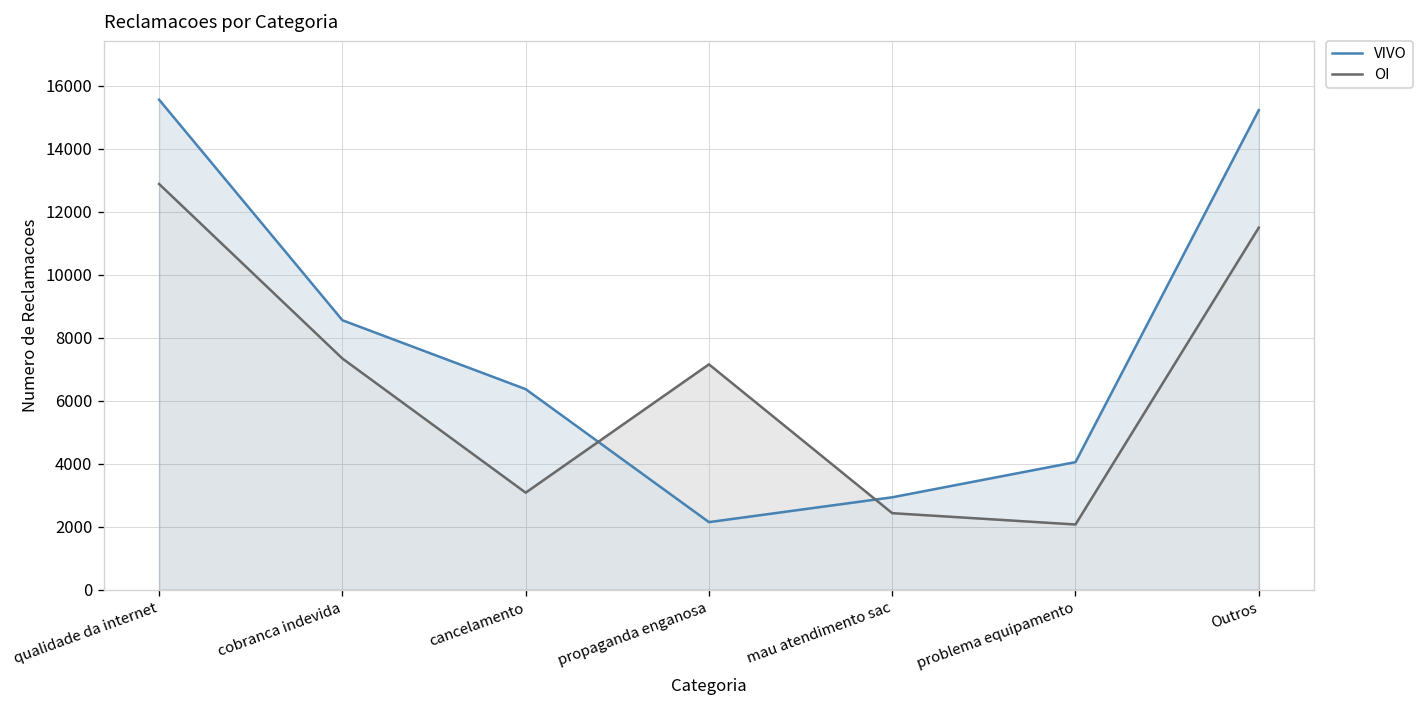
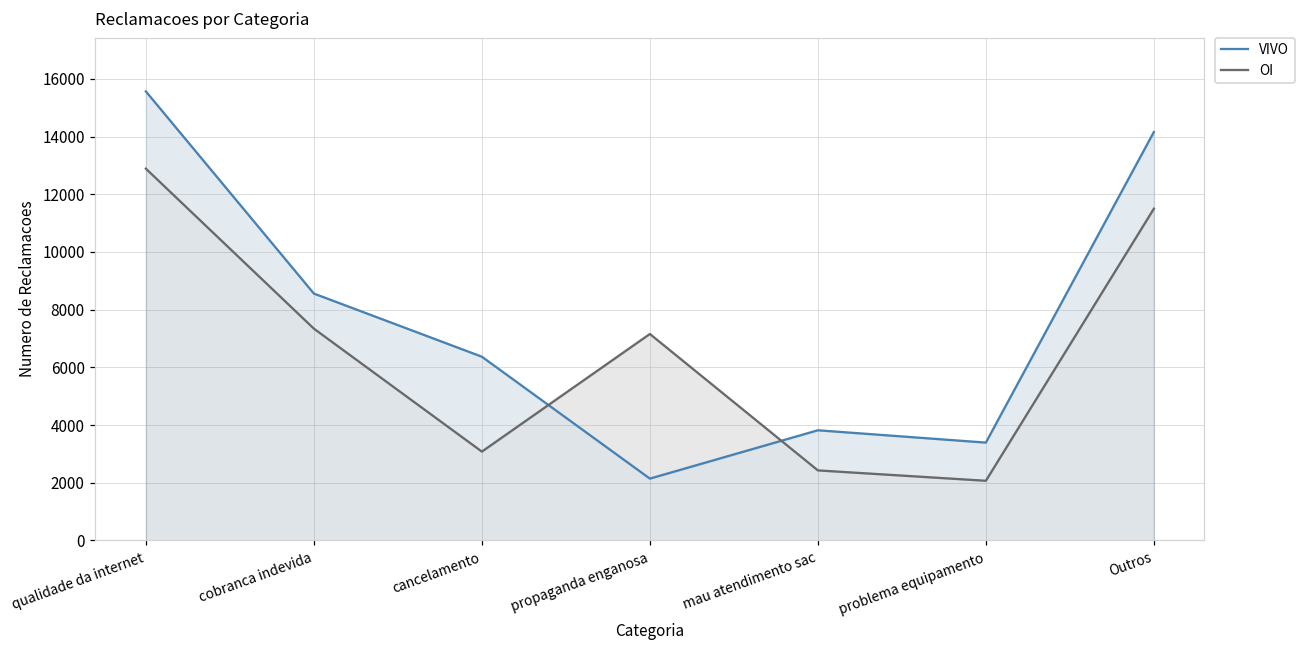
VIVO, mau atendimento sac: 2900 -> 3800
VIVO, problema equipamento: 4100 -> 3400
VIVO, Outros: 15200 -> 14200
